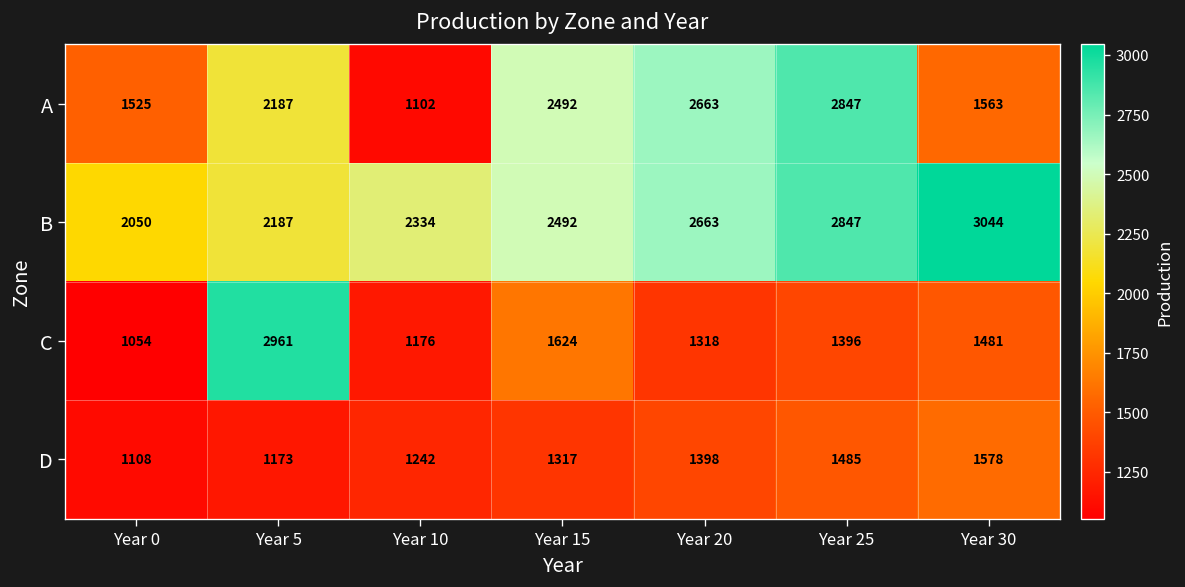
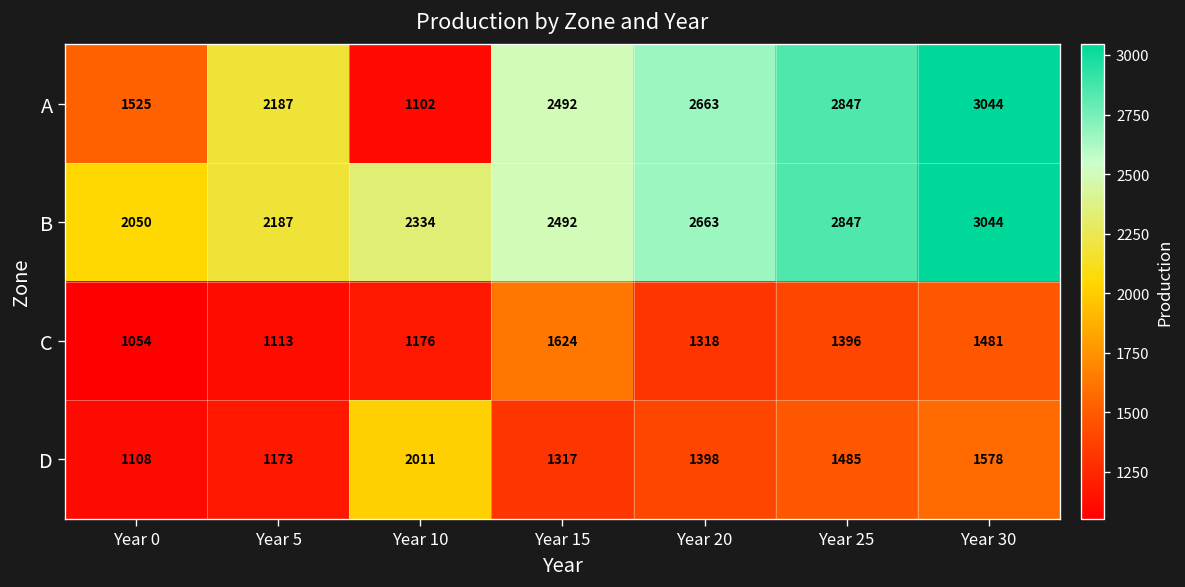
A, Year 30: 1563 -> 3044
C, Year 5: 2961 -> 1113
D, Year 10: 1242 -> 2011
